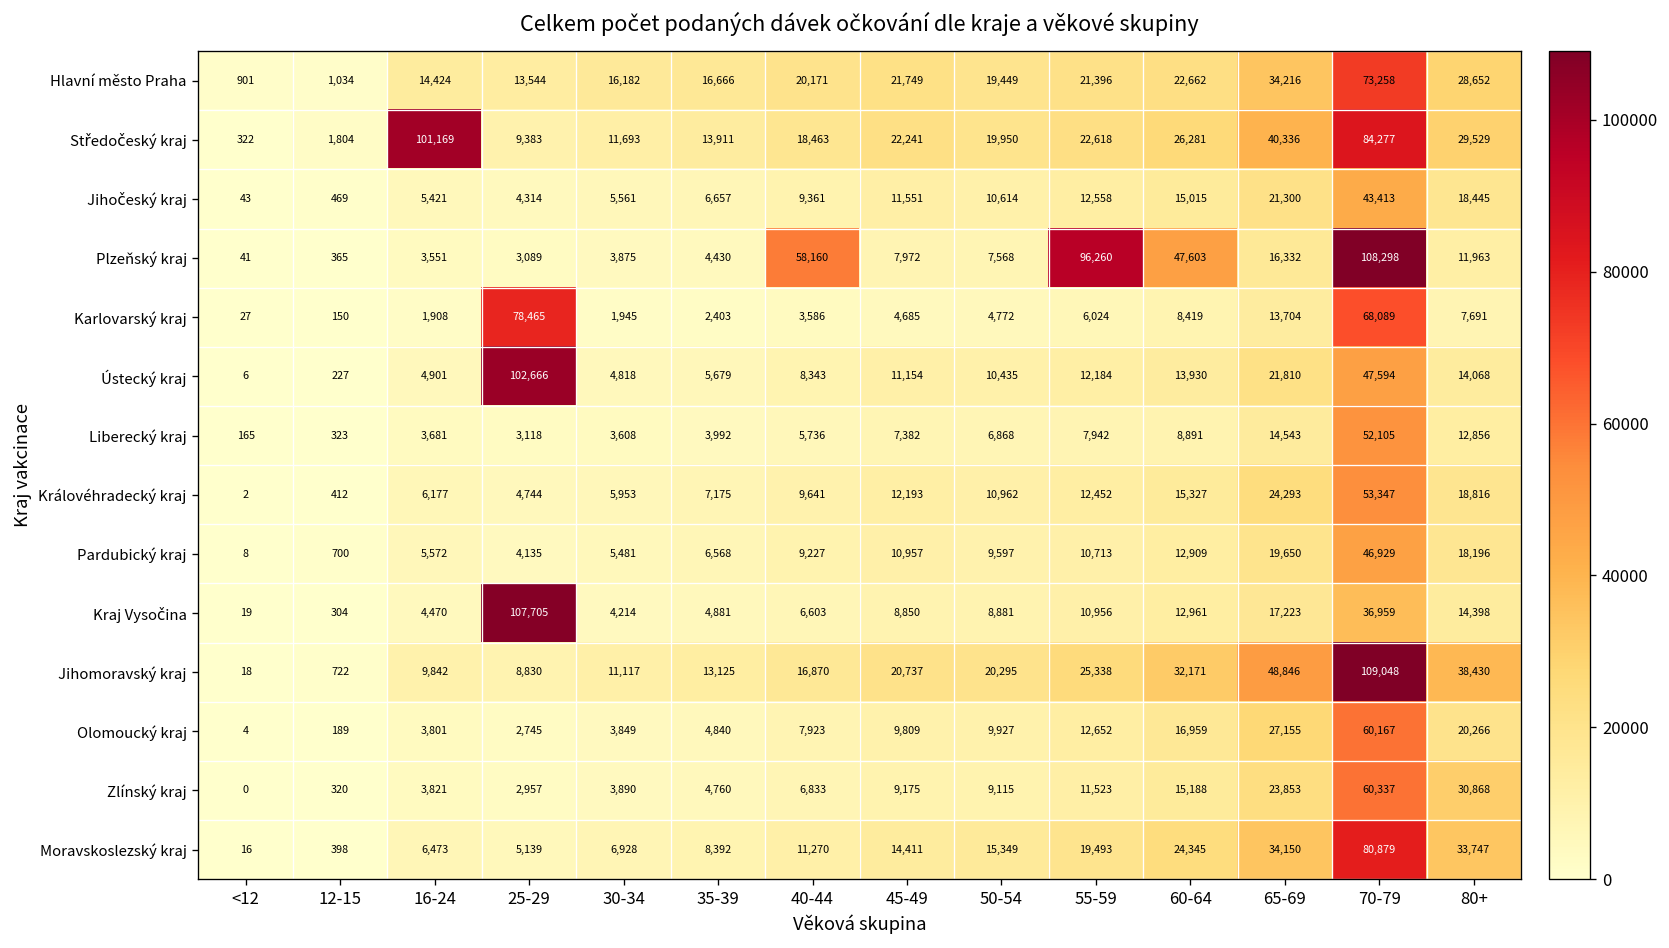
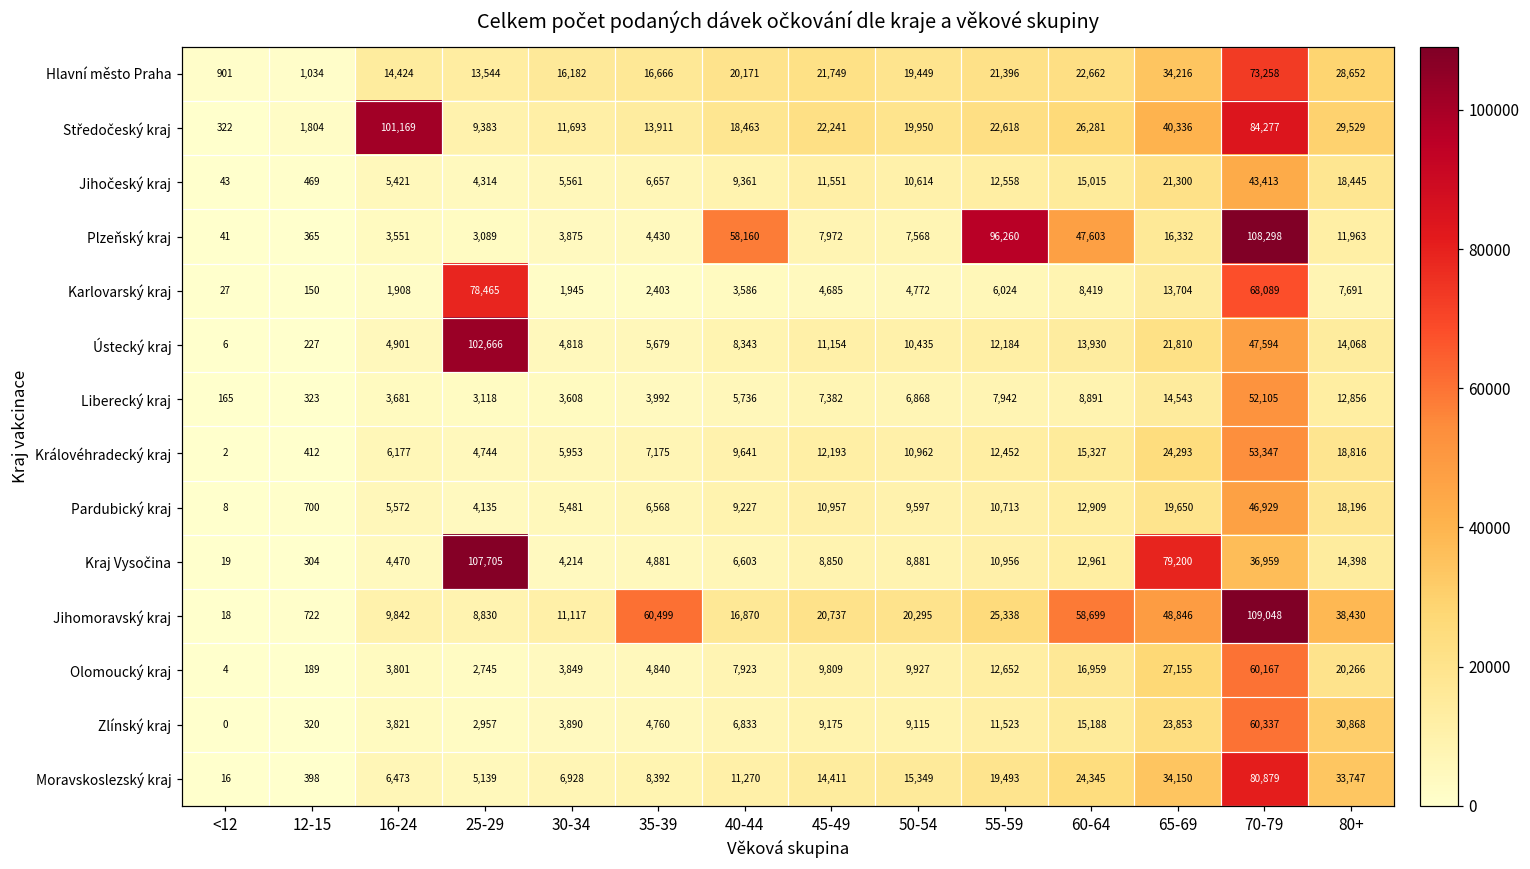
Kraj Vysočina, 65-69: 17,223 -> 79,200
Jihomoravský kraj, 35-39: 13,125 -> 60,499
Jihomoravský kraj, 60-64: 32,171 -> 58,699
